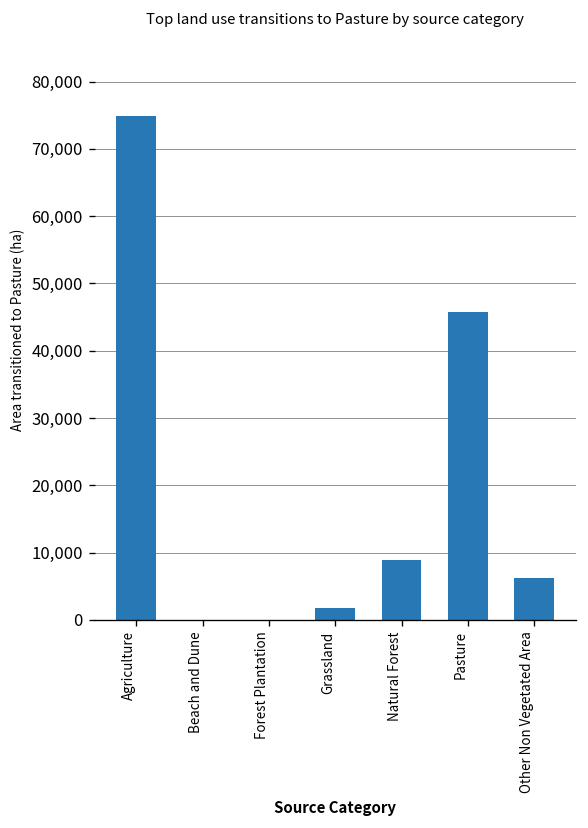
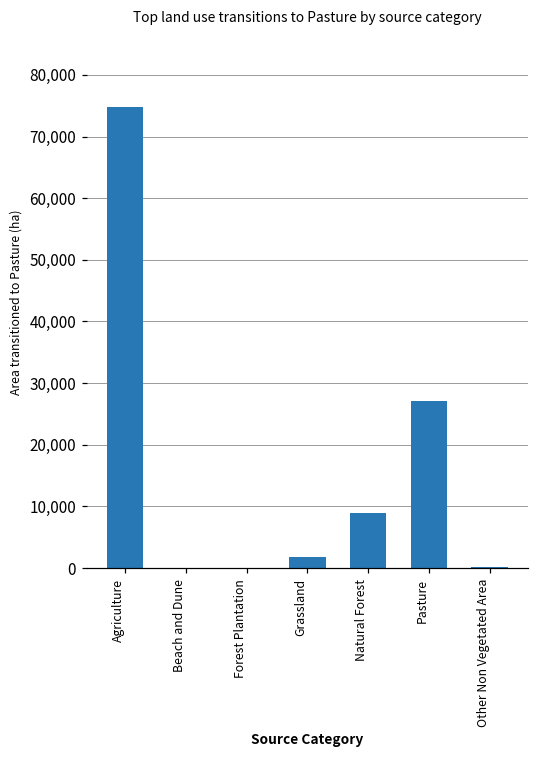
Pasture: 46,000 -> 27,000
Other Non Vegetated Area: 6,000 -> 0
